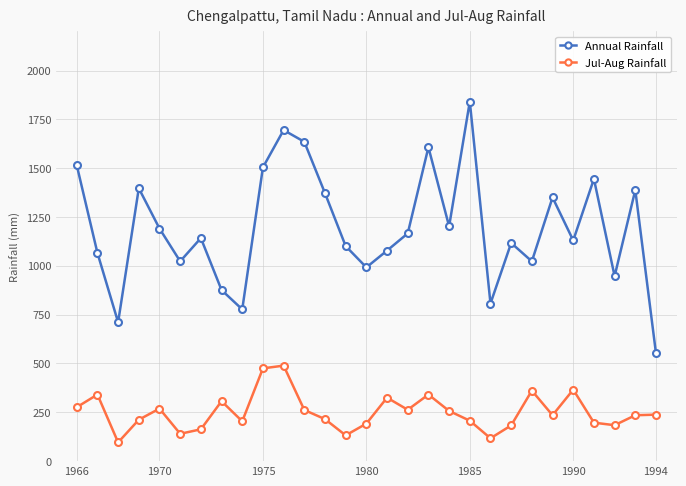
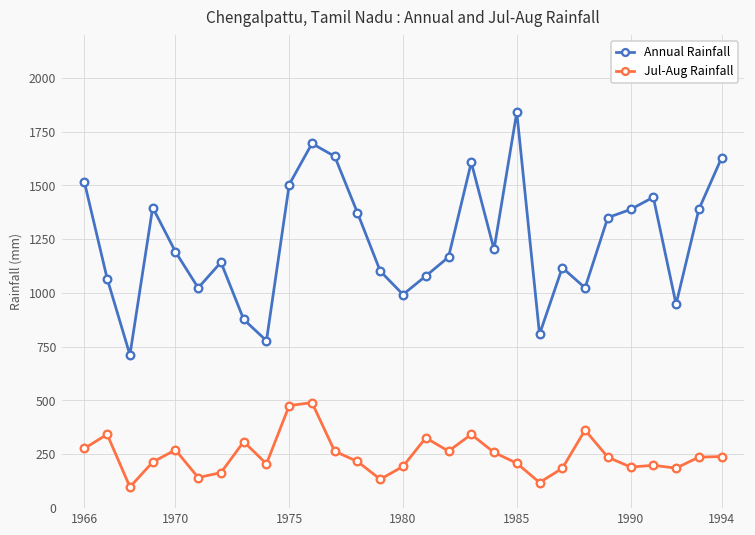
Annual Rainfall, 1990: 1130 -> 1390
Jul-Aug Rainfall, 1990: 370 -> 190
Annual Rainfall, 1994: 550 -> 1630
